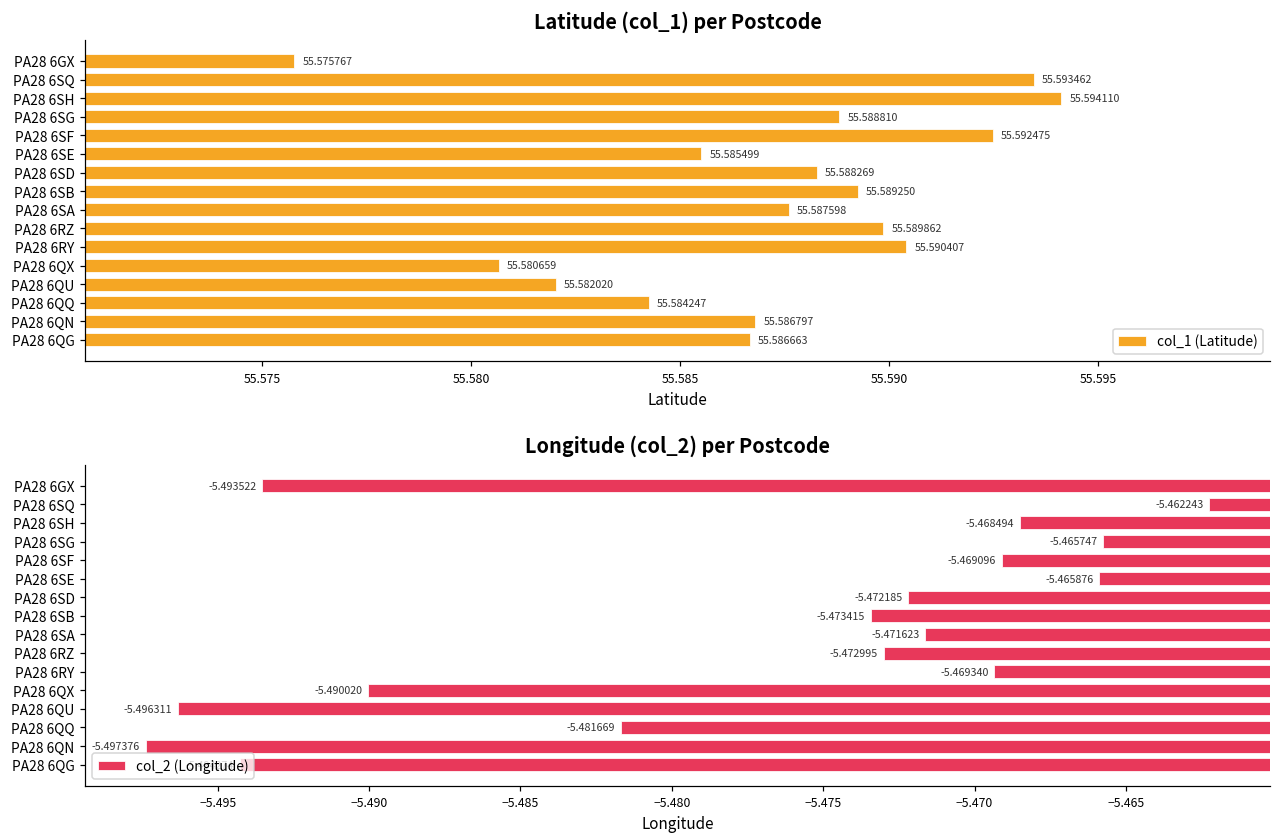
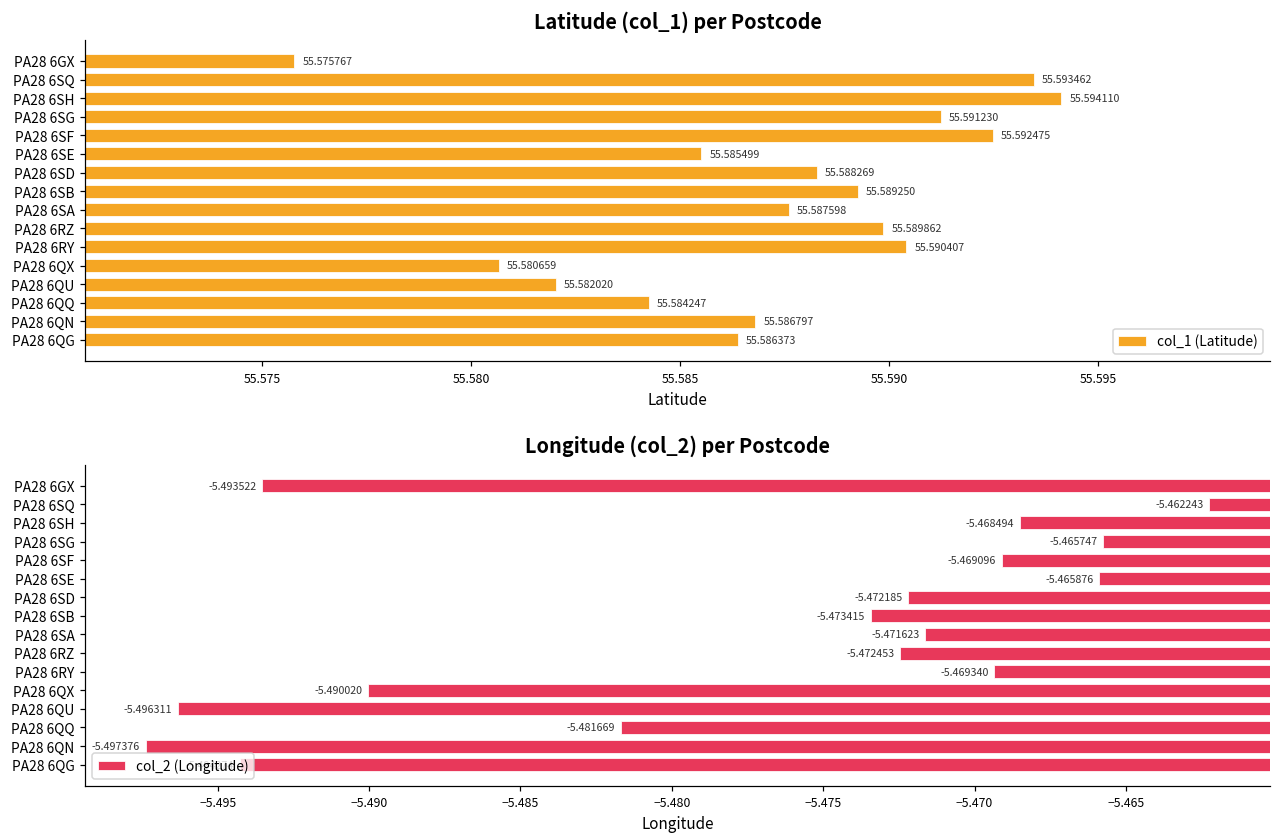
Latitude (col_1) per Postcode, PA28 6SG: 55.588810 -> 55.591230
Latitude (col_1) per Postcode, PA28 6QG: 55.586663 -> 55.586373
Longitude (col_2) per Postcode, PA28 6RZ: -5.472995 -> -5.472453
